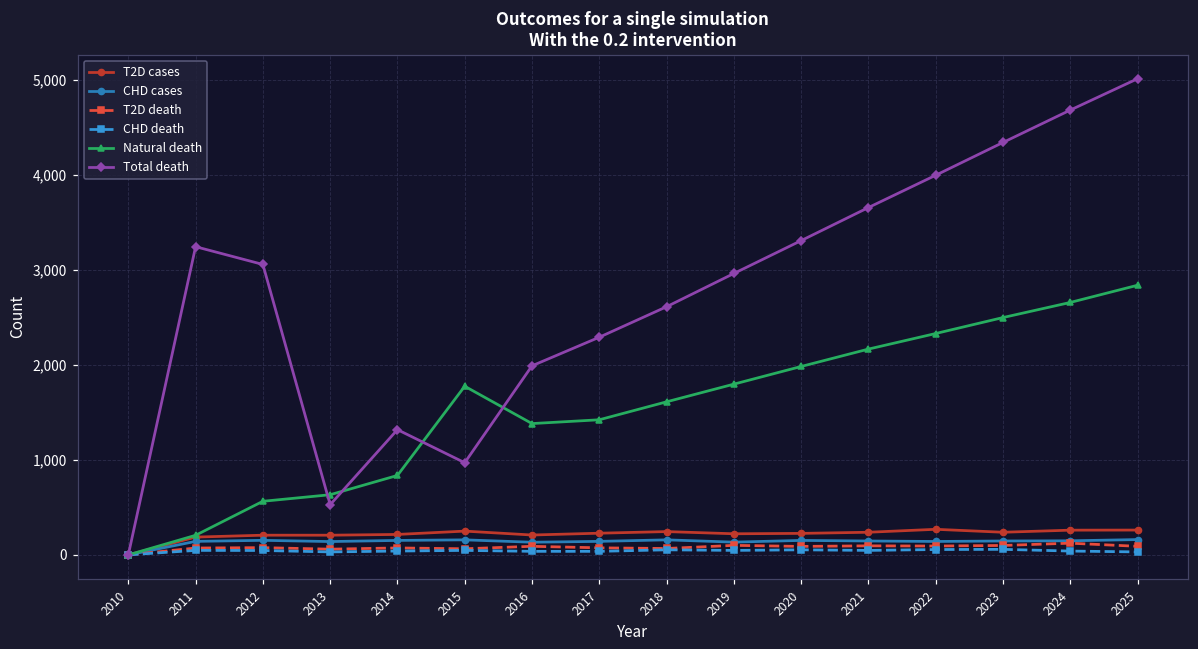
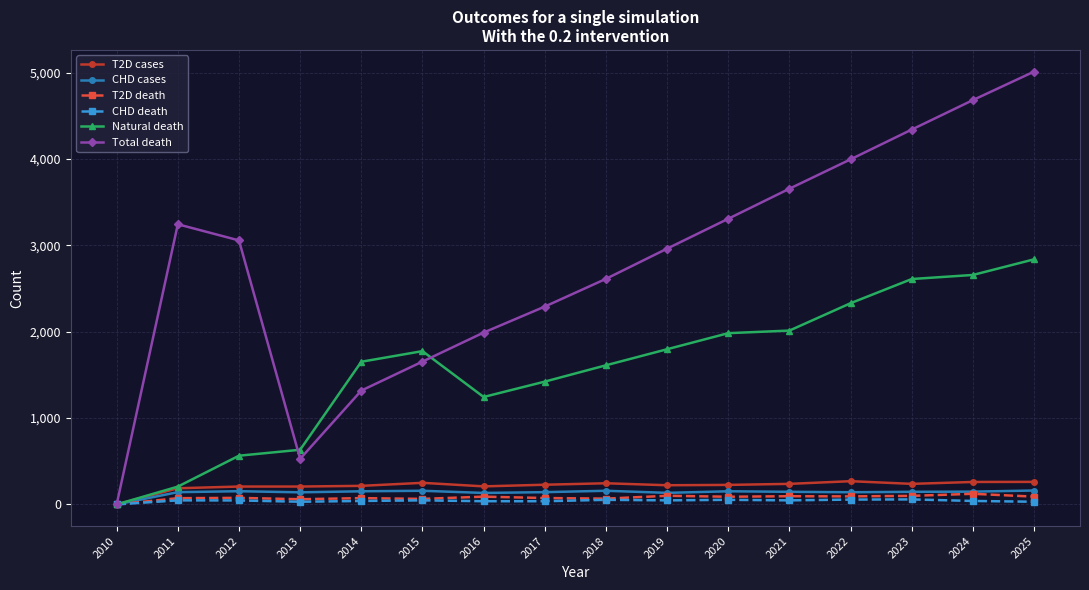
Natural death, 2014: 800 -> 1,700
Total death, 2015: 1,000 -> 1,700
Natural death, 2016: 1,400 -> 1,200
Natural death, 2021: 2,200 -> 2,000
Natural death, 2023: 2,500 -> 2,600
